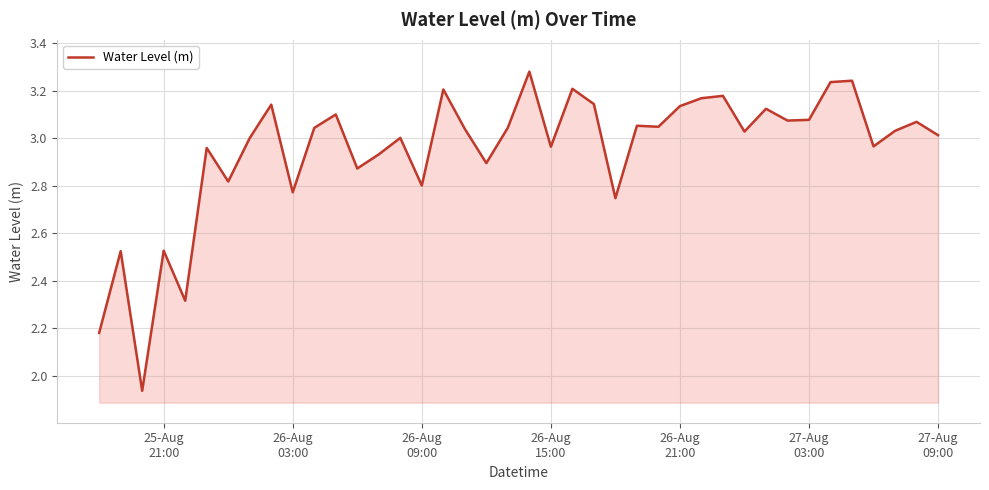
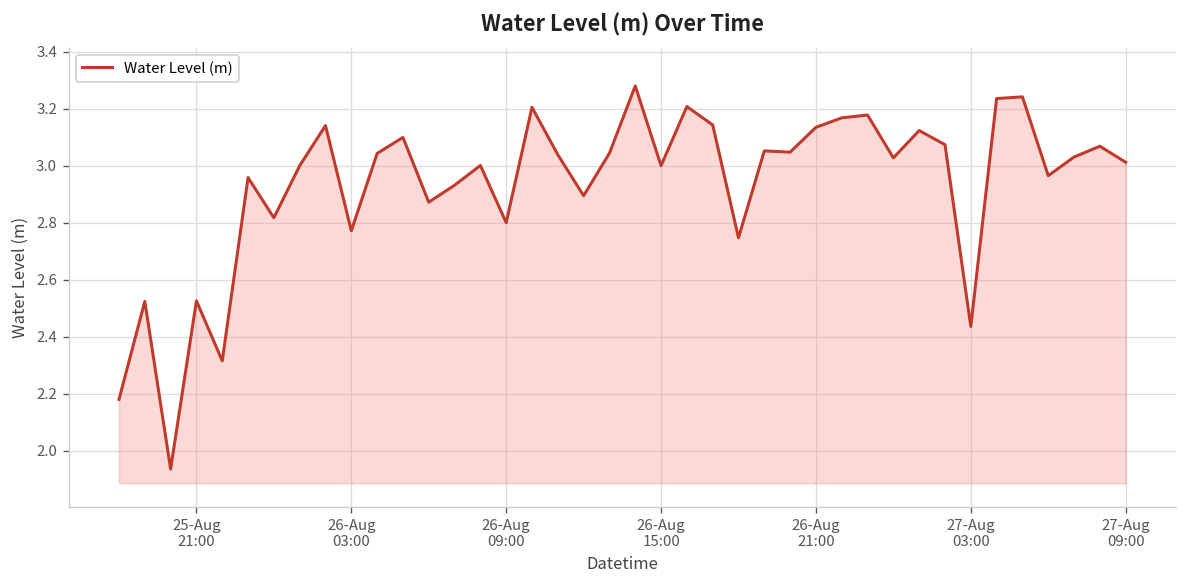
26-Aug 15:00: 2.96 -> 3.00
27-Aug 03:00: 3.08 -> 2.44
